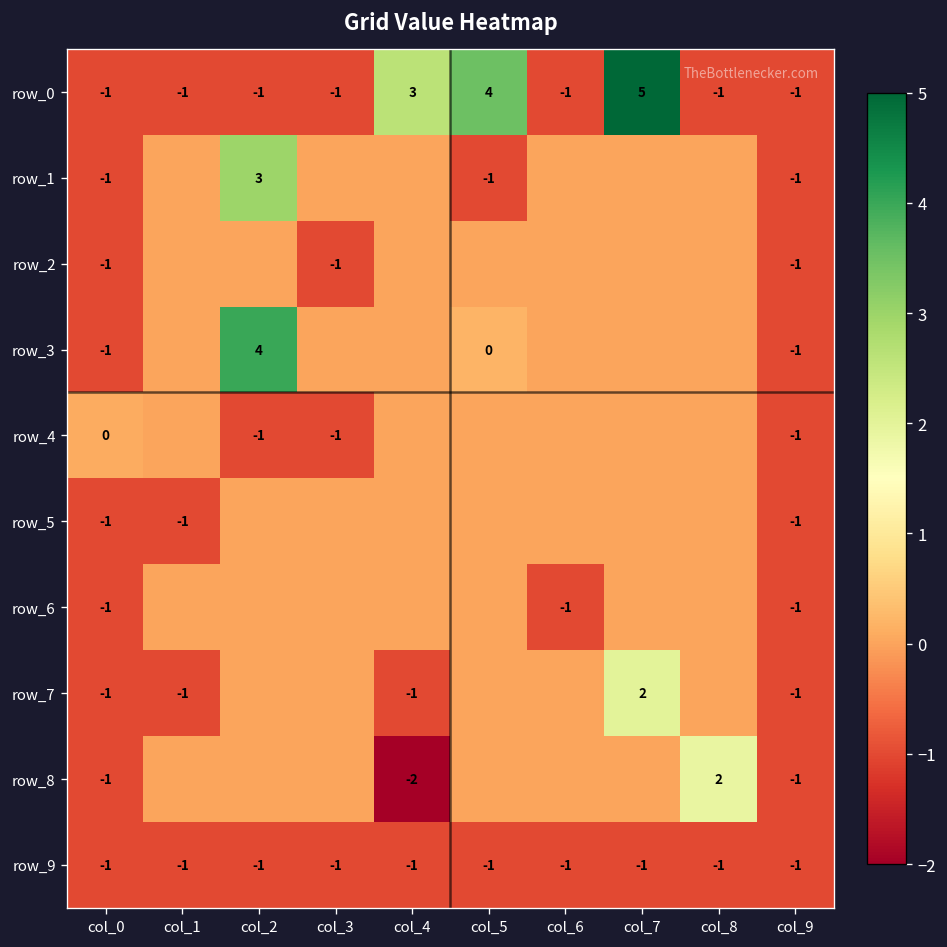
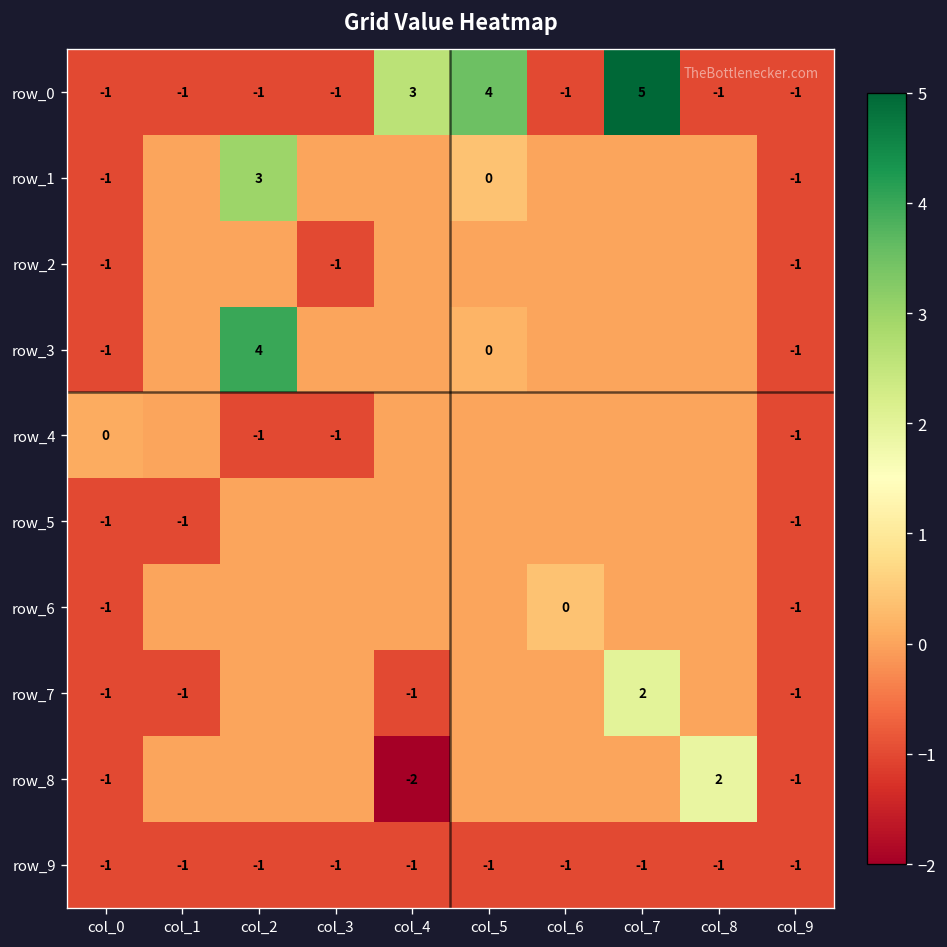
row_1, col_5: -1 -> 0
row_6, col_6: -1 -> 0
